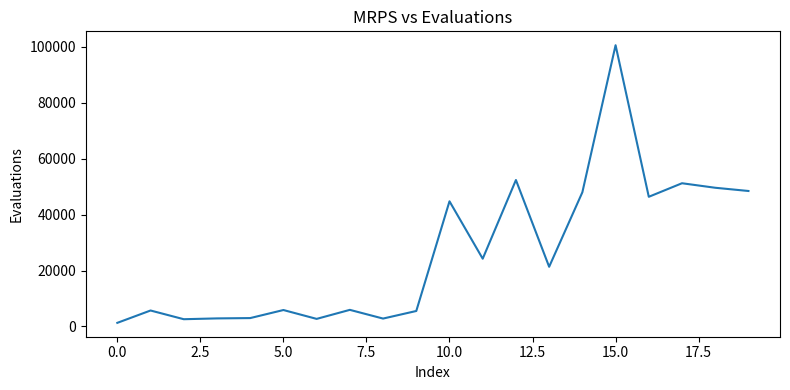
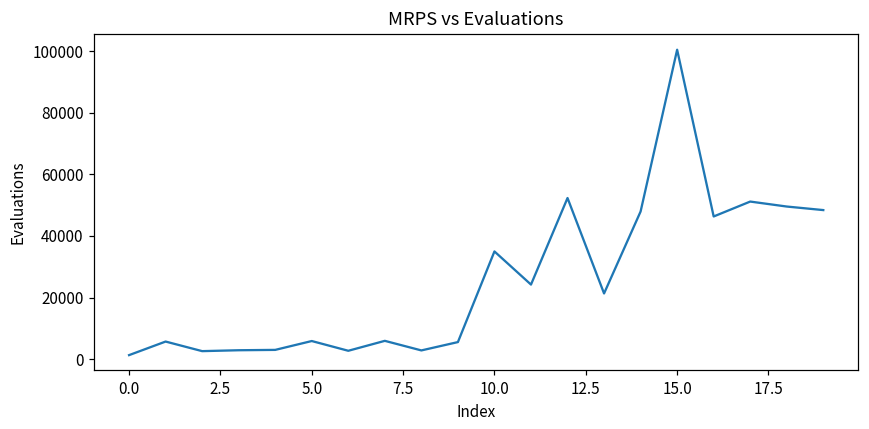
10.0: 45000 -> 35000
